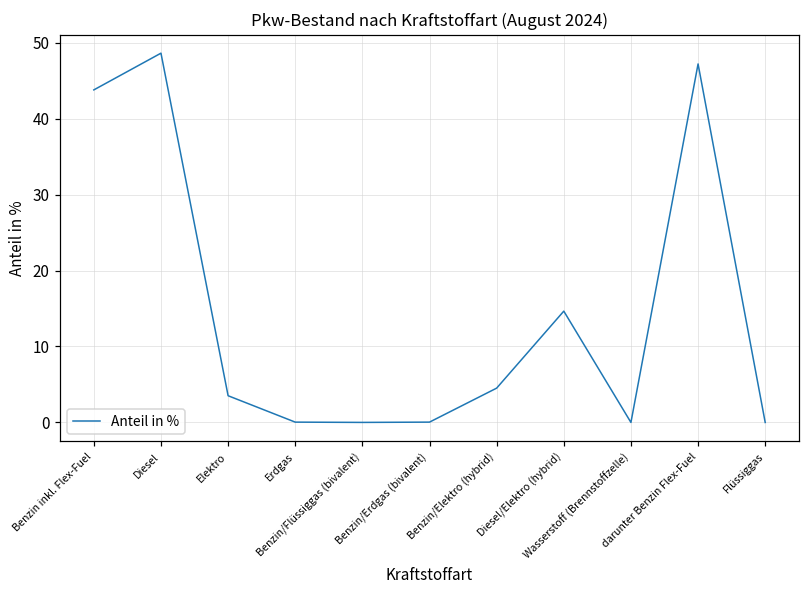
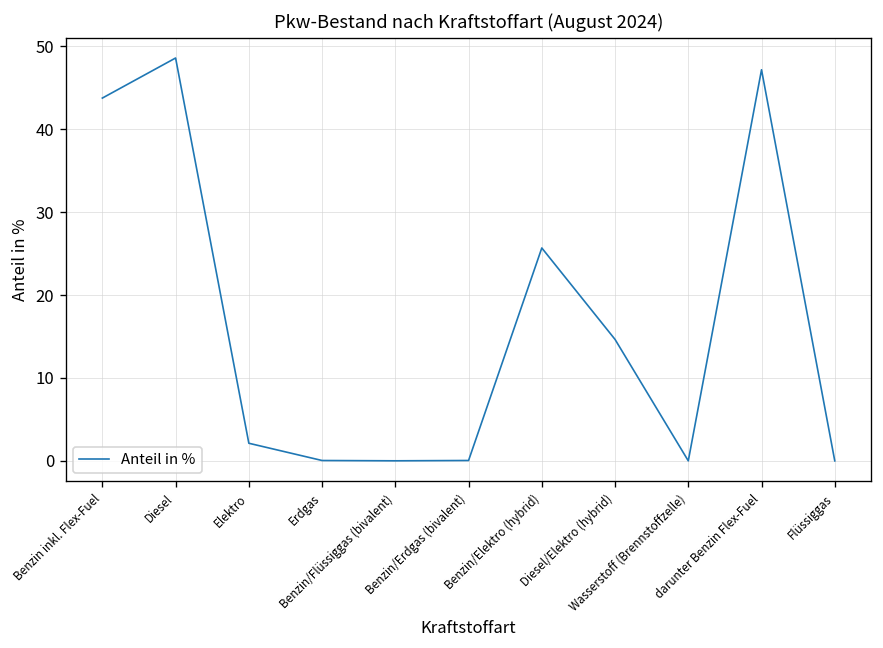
Elektro: 4 -> 2
Benzin/Elektro (hybrid): 5 -> 26
